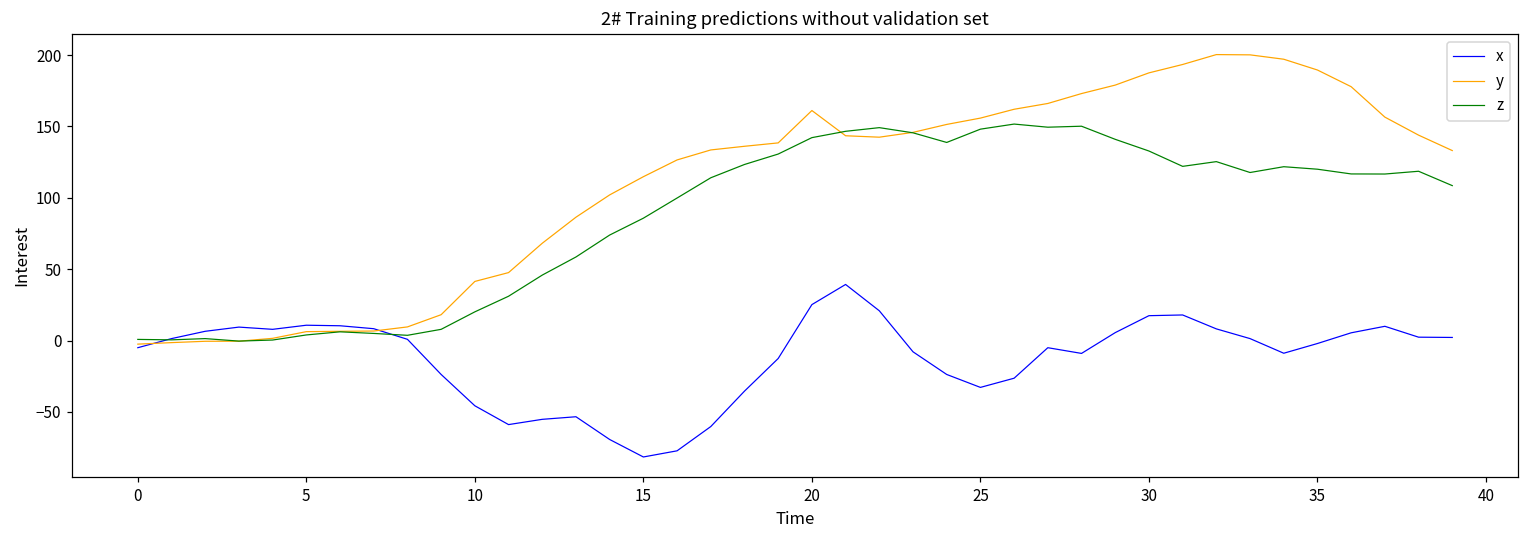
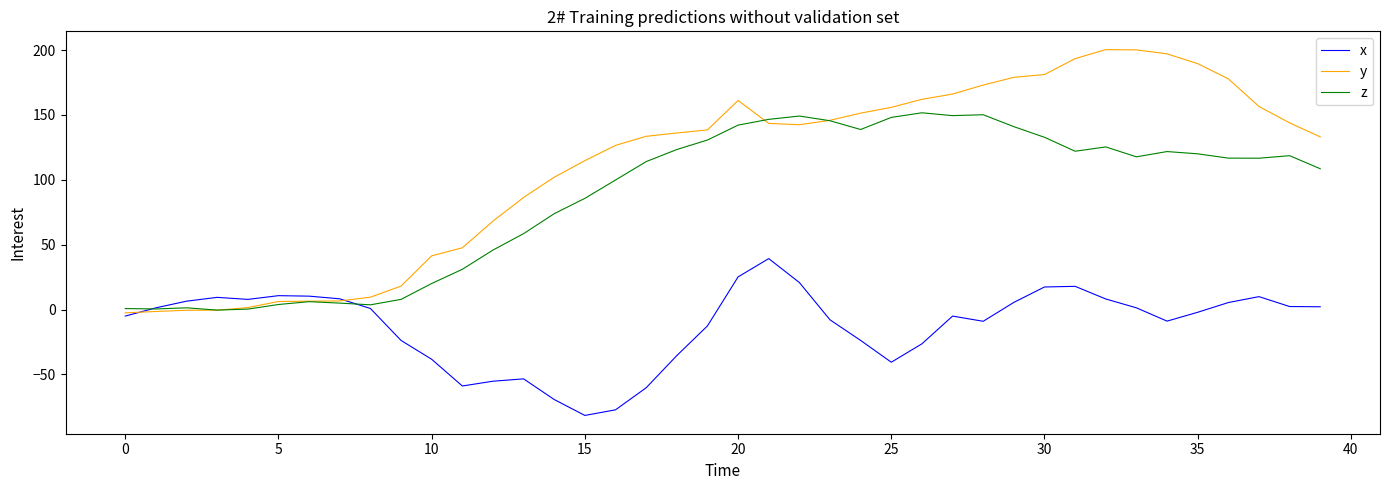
x, 10: -46 -> -38
x, 25: -33 -> -41
y, 30: 188 -> 181
